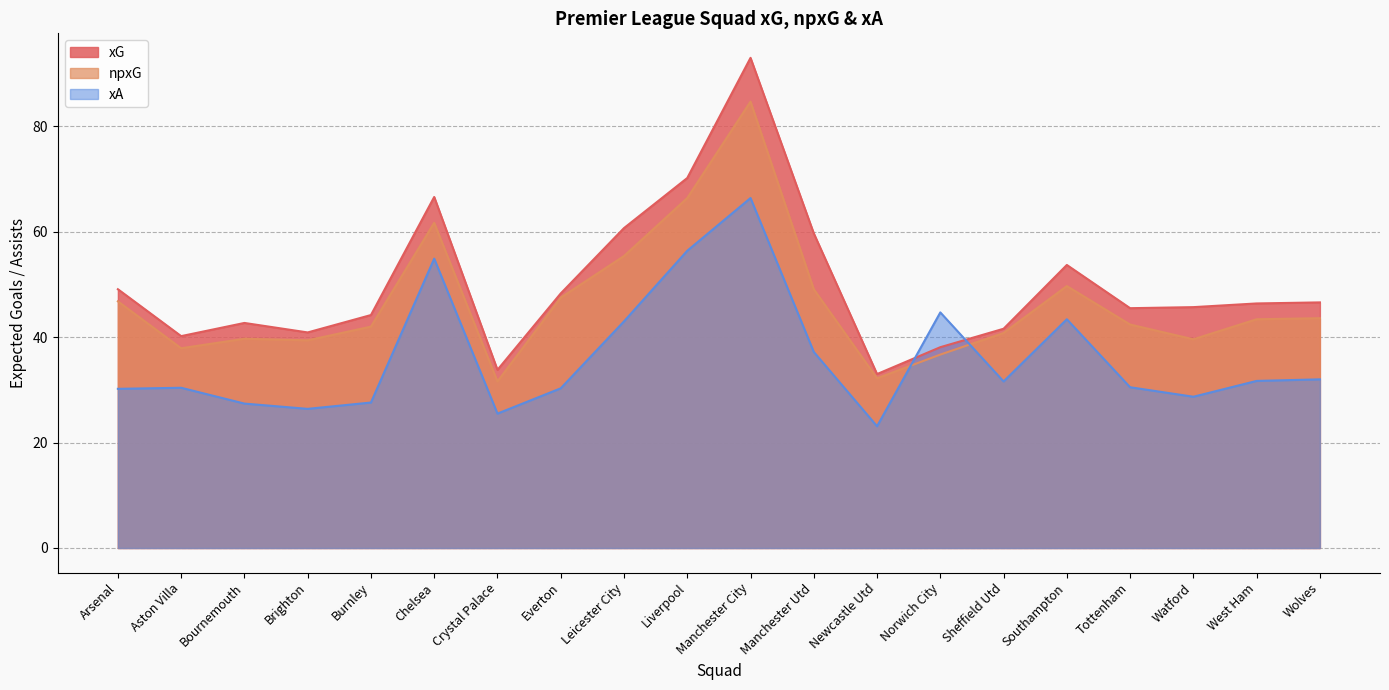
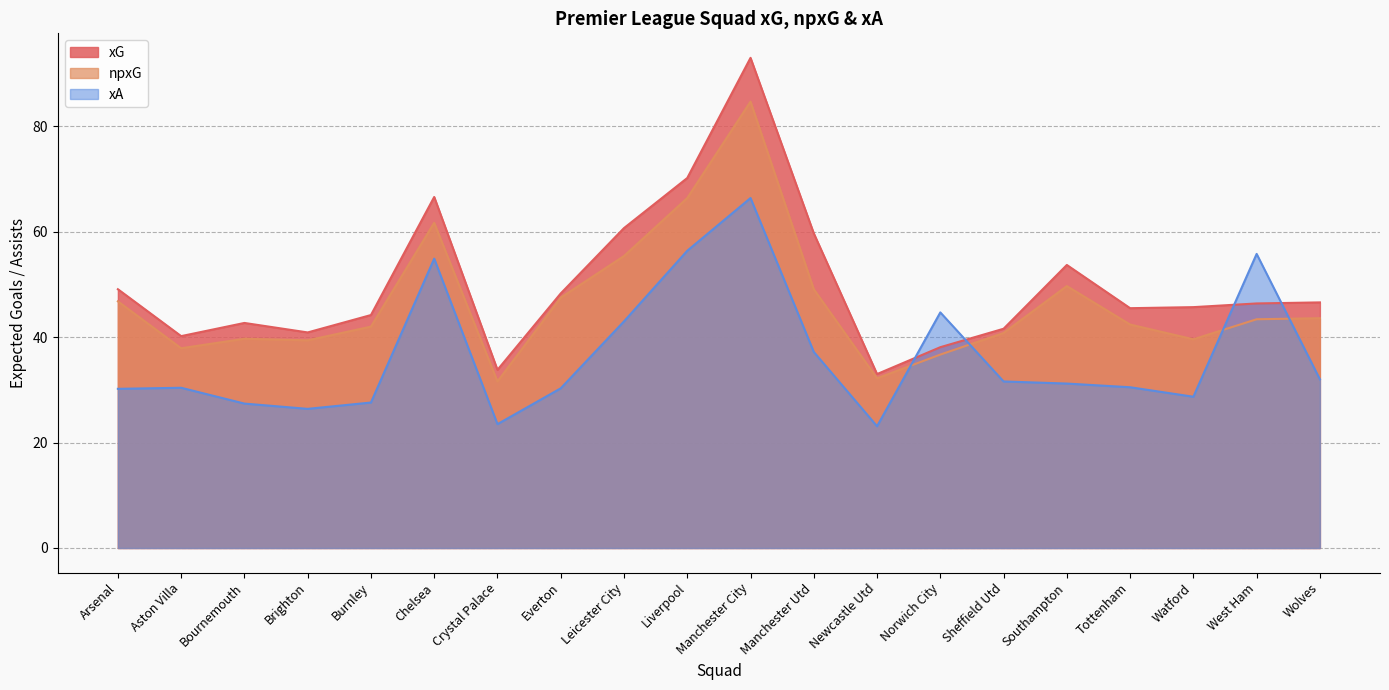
xA, Crystal Palace: 26 -> 24
xA, Southampton: 43 -> 31
xA, West Ham: 32 -> 56
